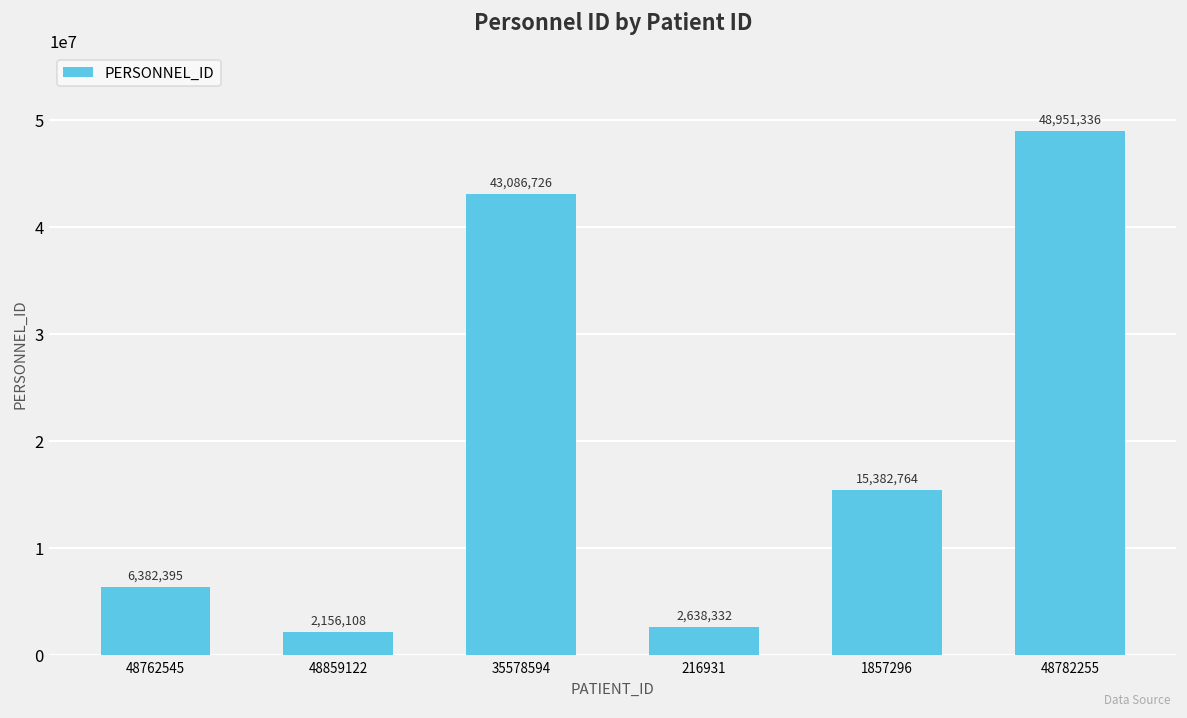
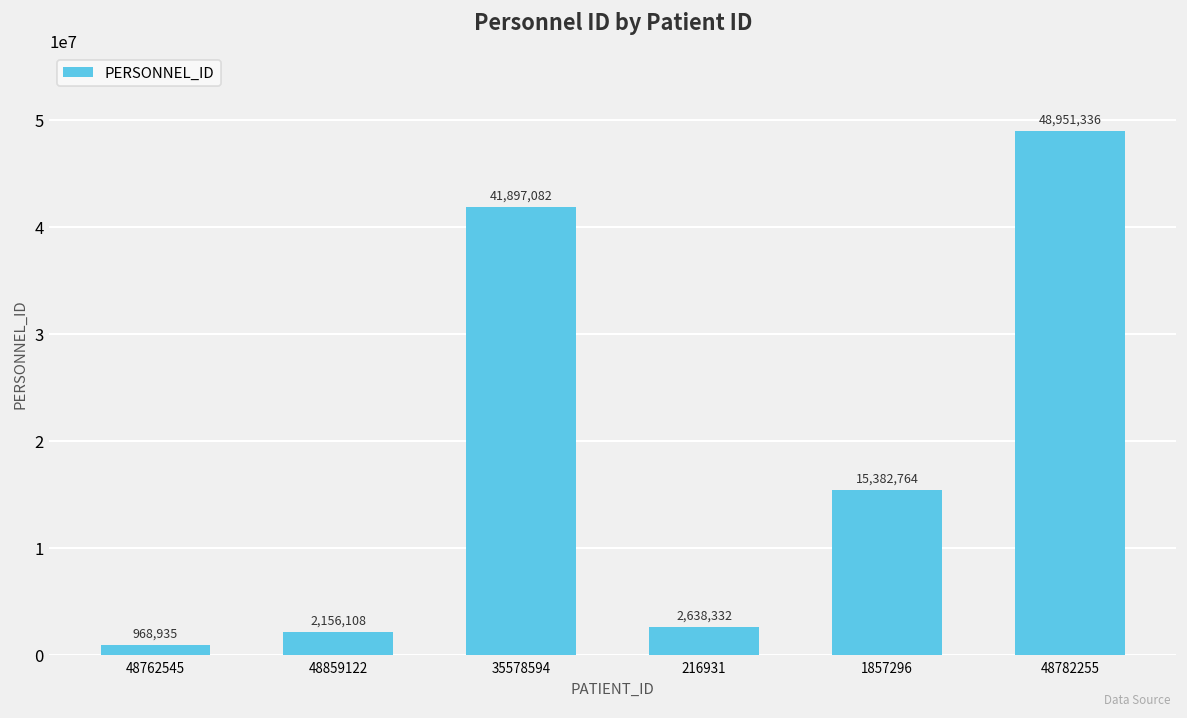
48762545: 6,382,395 -> 968,935
35578594: 43,086,726 -> 41,897,082
